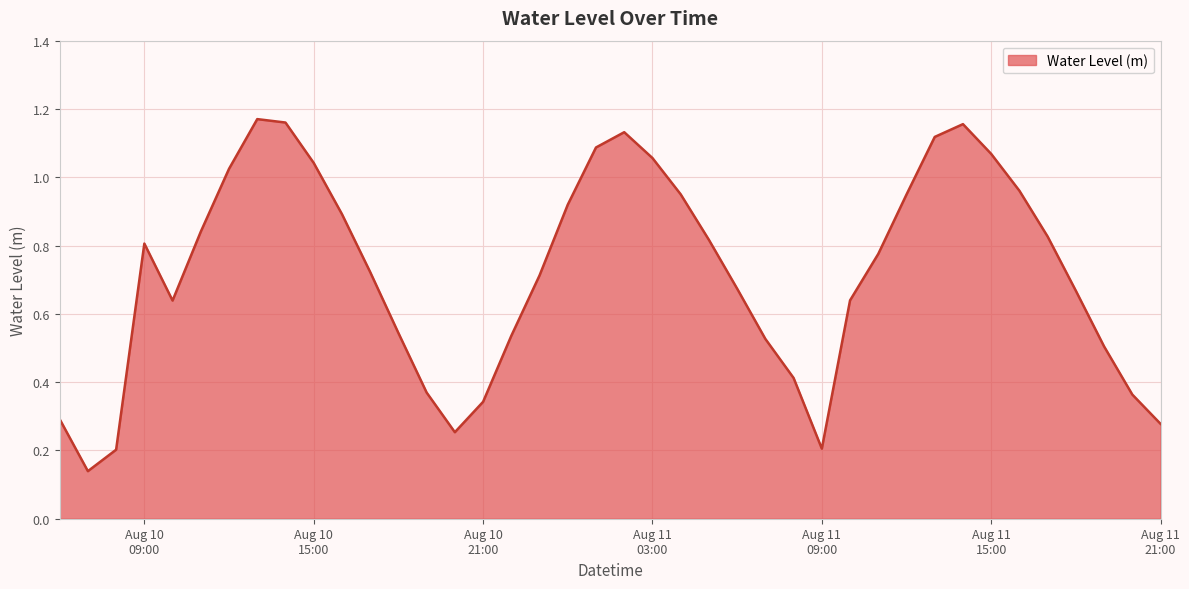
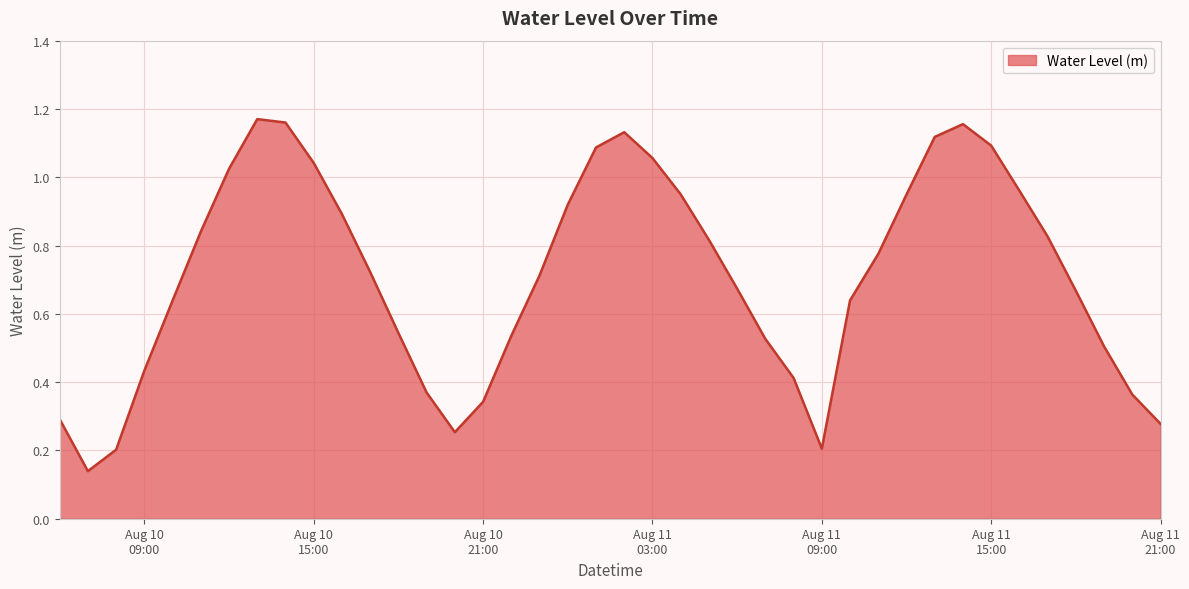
Aug 10 09:00: 0.81 -> 0.43
Aug 11 15:00: 1.07 -> 1.09
